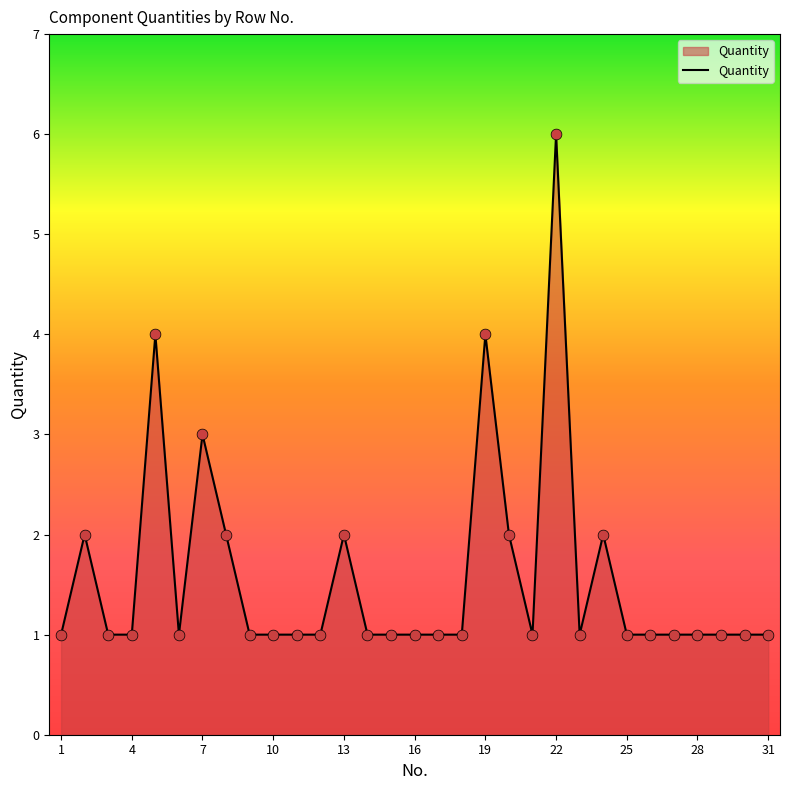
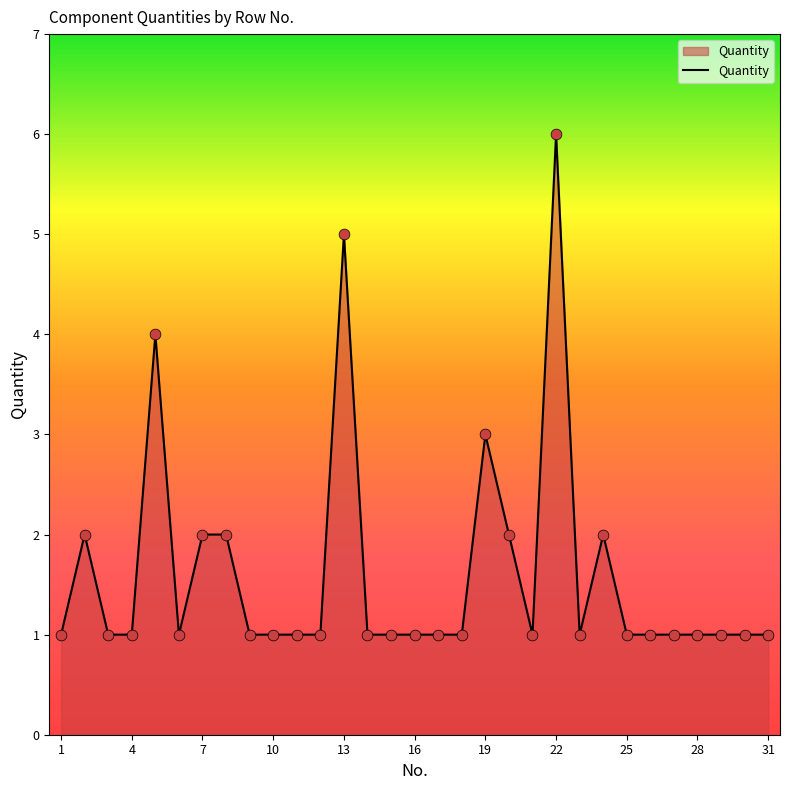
7: 3 -> 2
13: 2 -> 5
19: 4 -> 3
